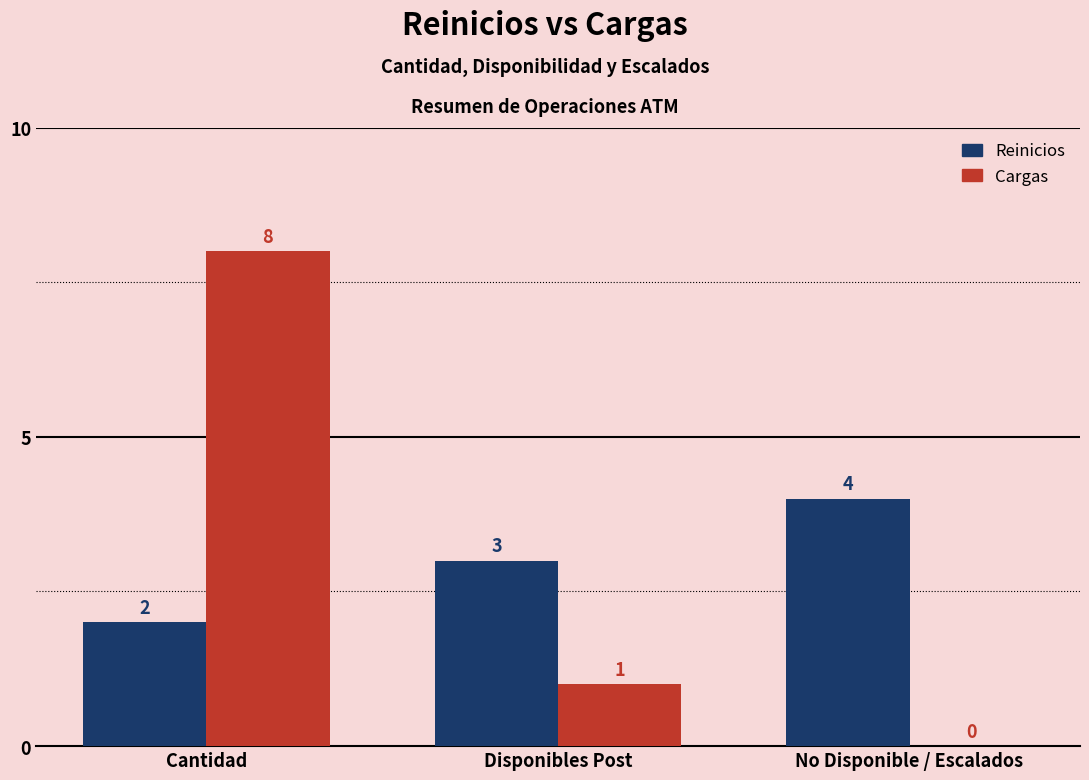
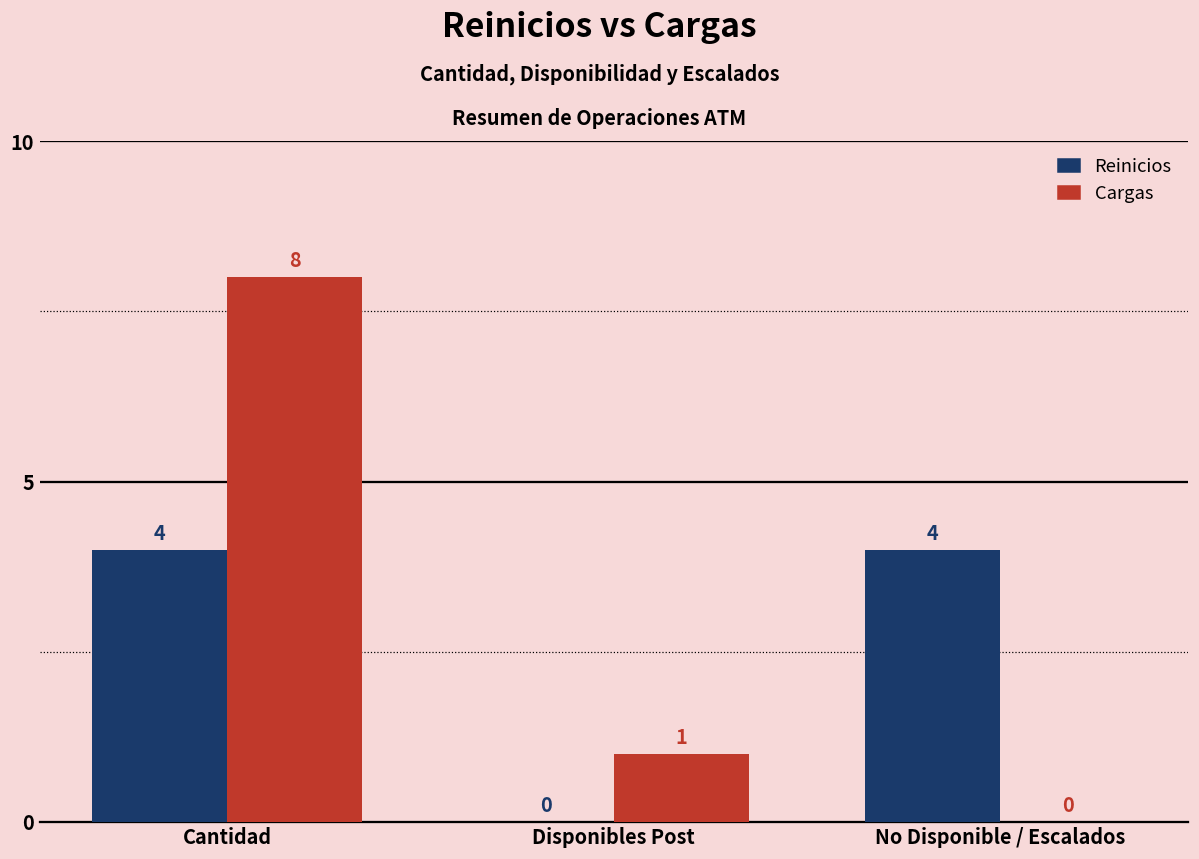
Reinicios, Cantidad: 2 -> 4
Reinicios, Disponibles Post: 3 -> 0
